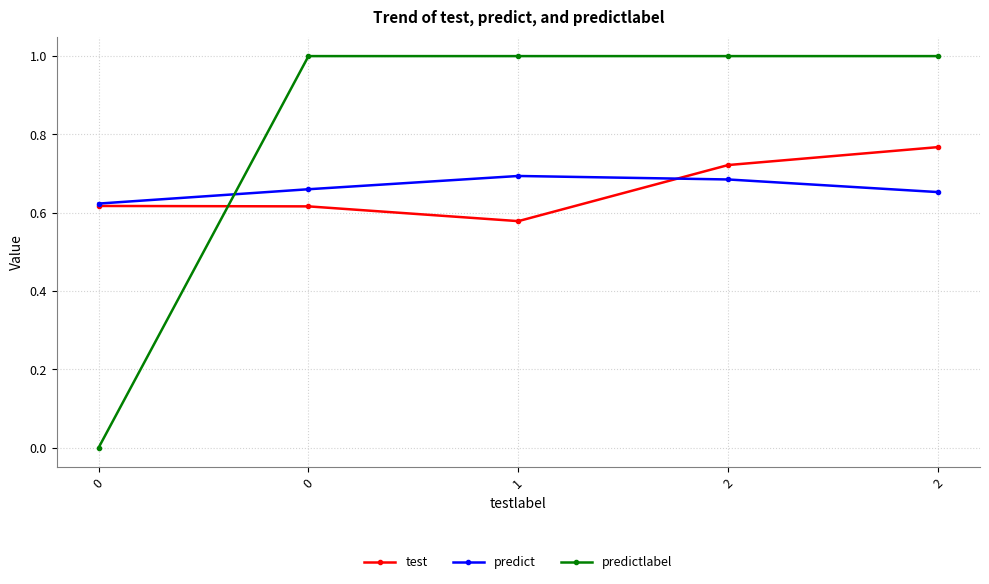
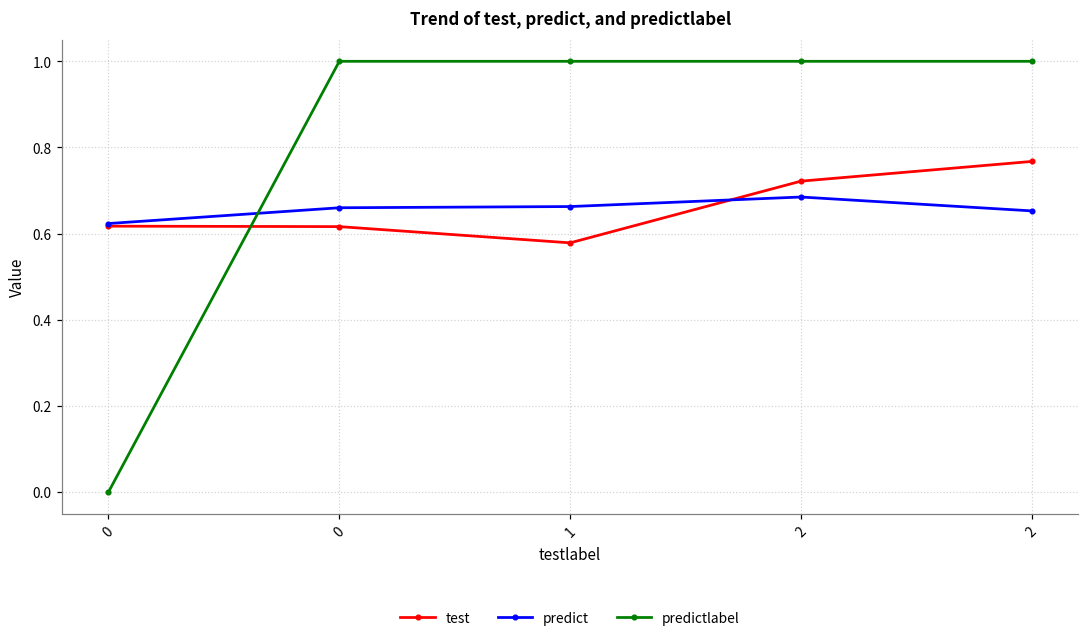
predict, 1: 0.69 -> 0.66
